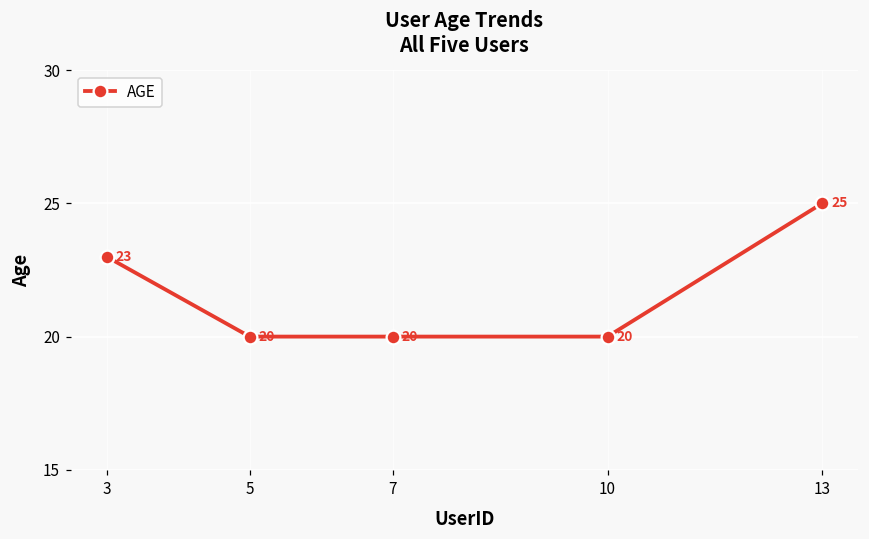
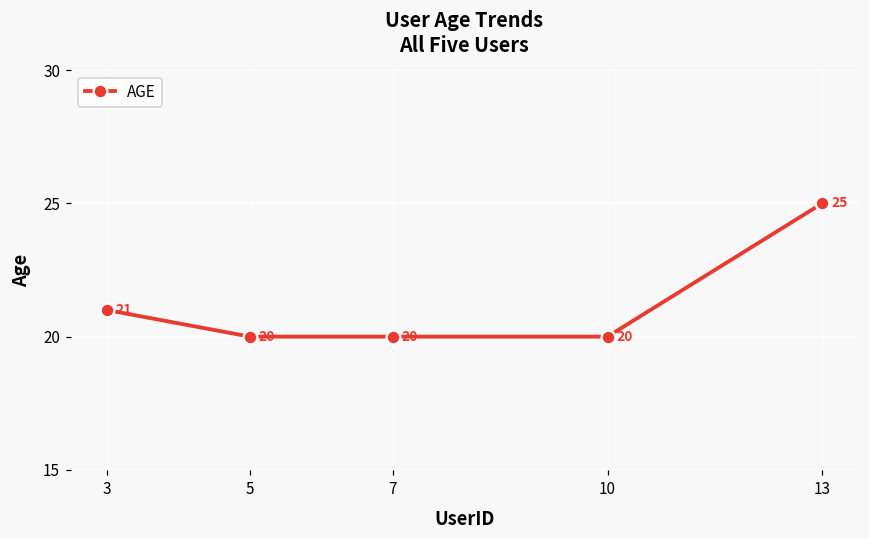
3: 23 -> 21
